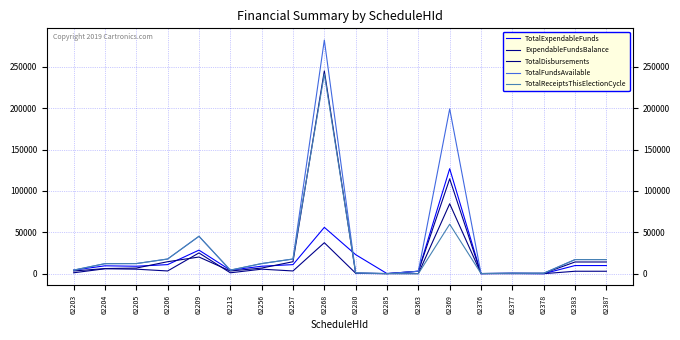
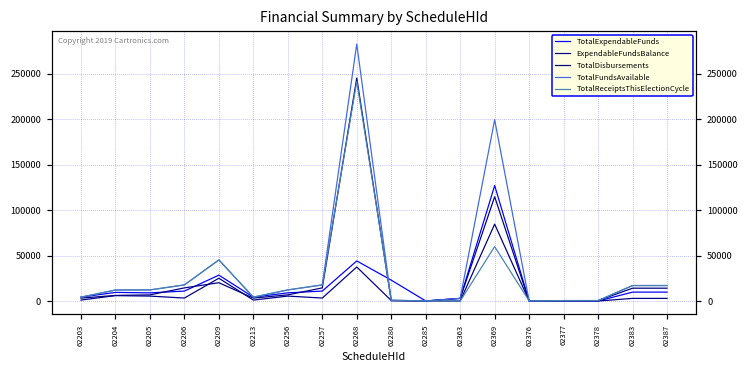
TotalExpendableFunds, 62268: 60000 -> 40000
